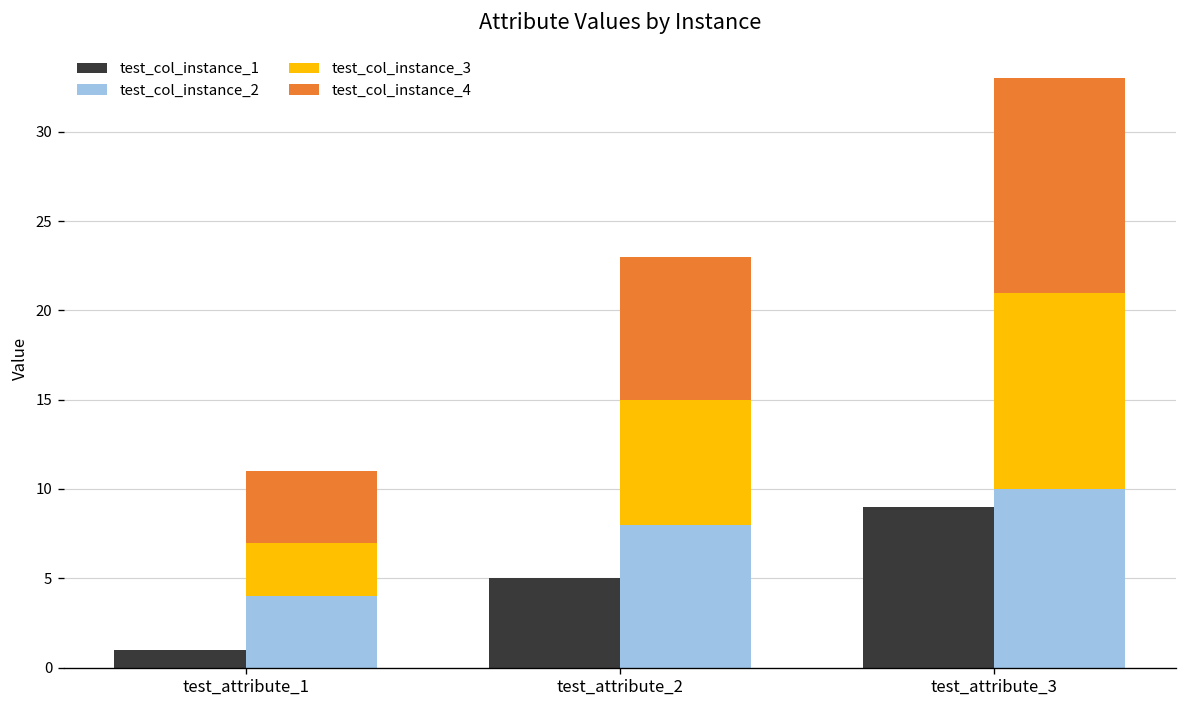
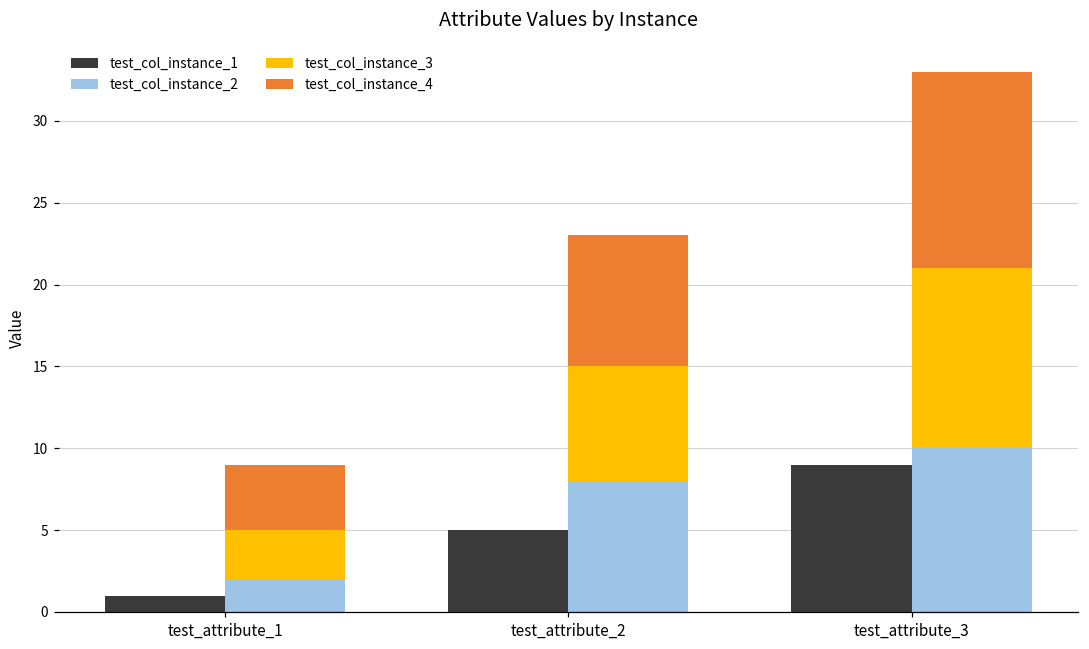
test_col_instance_2, test_attribute_1: 4 -> 2
